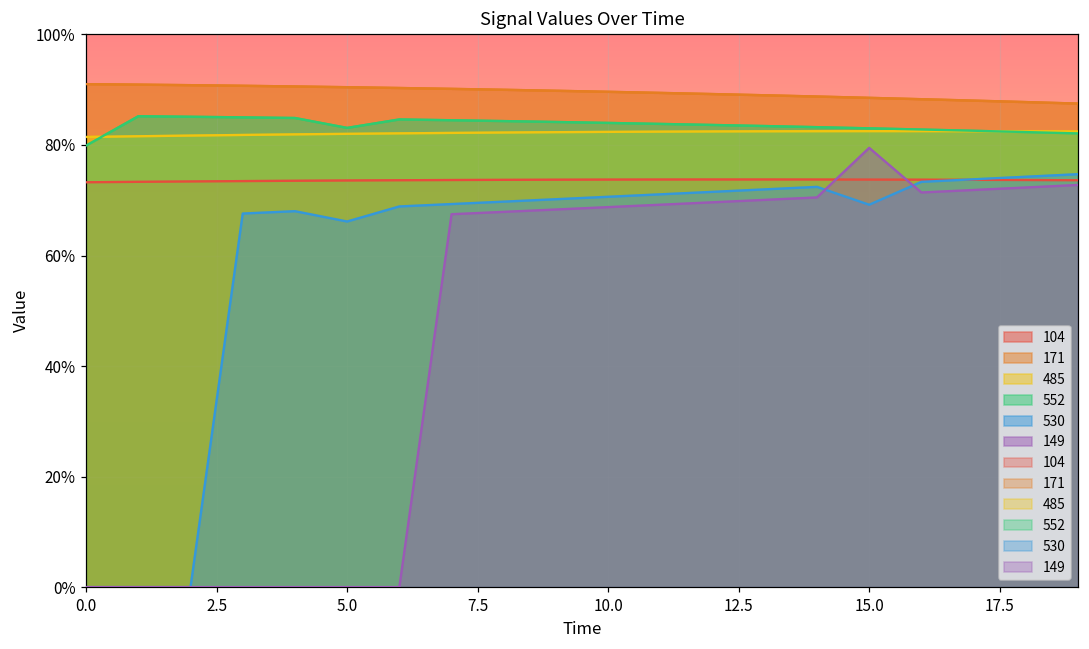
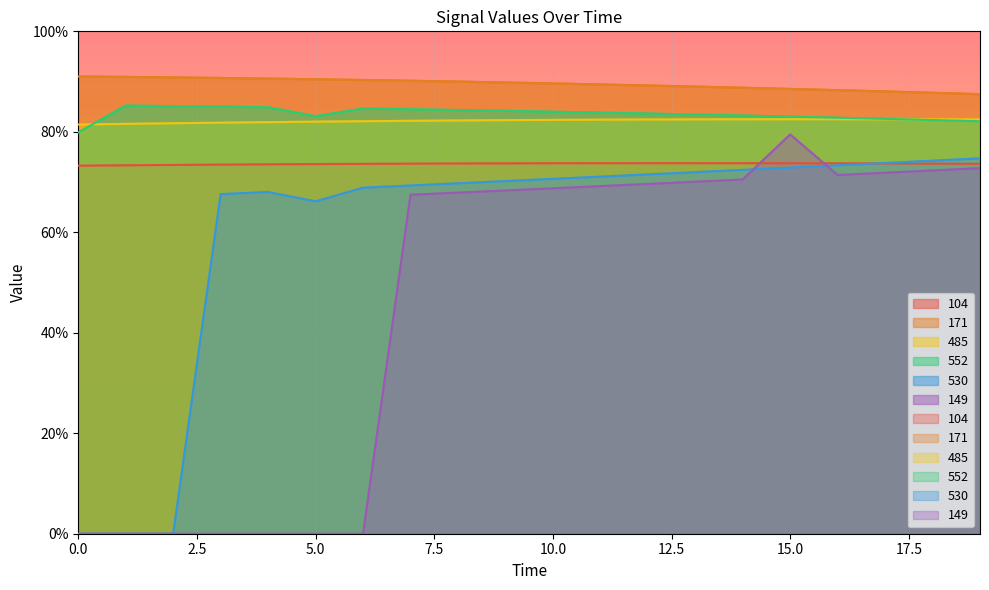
530, 15.0: 69% -> 73%
